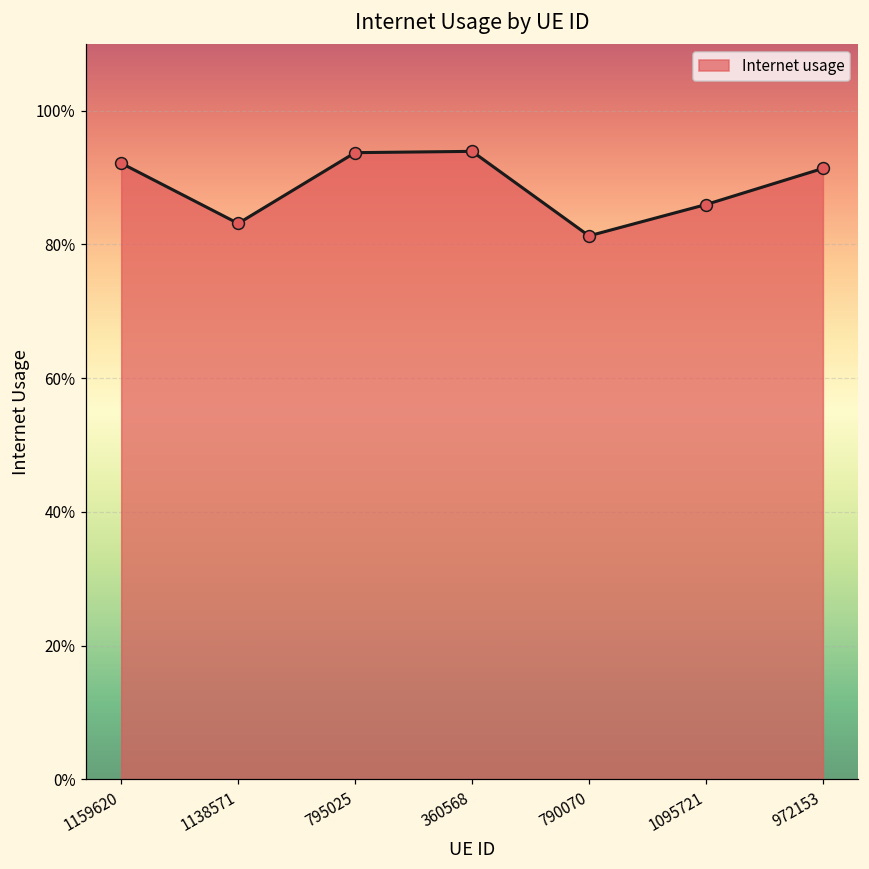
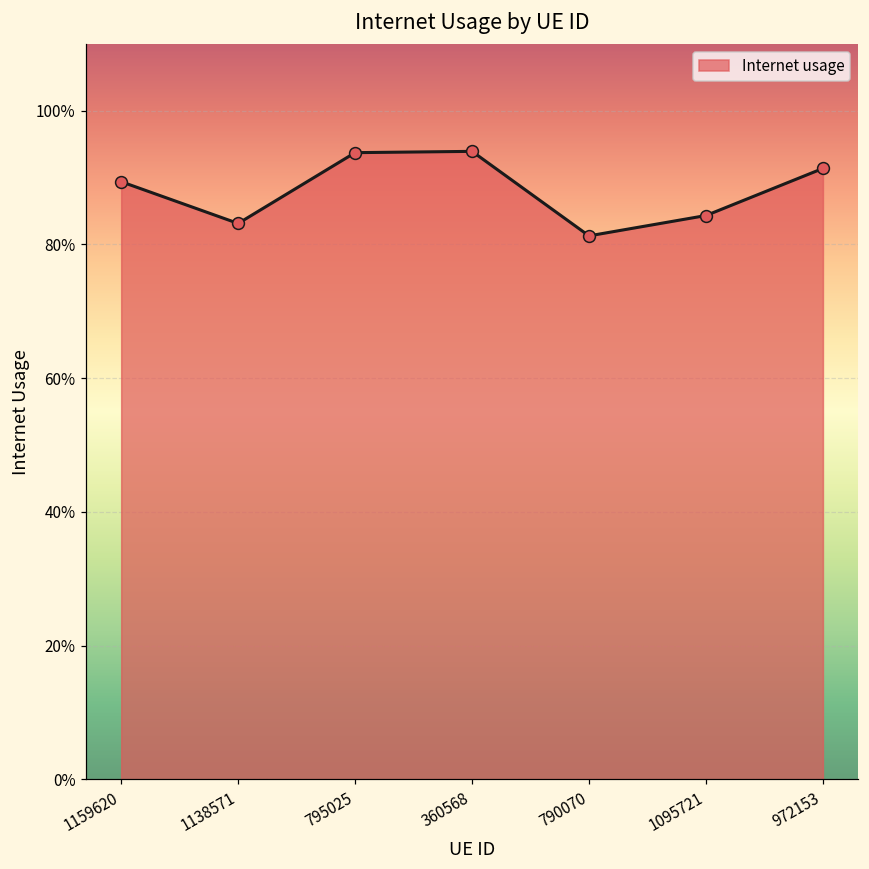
1159620: 92% -> 89%
1095721: 86% -> 84%
